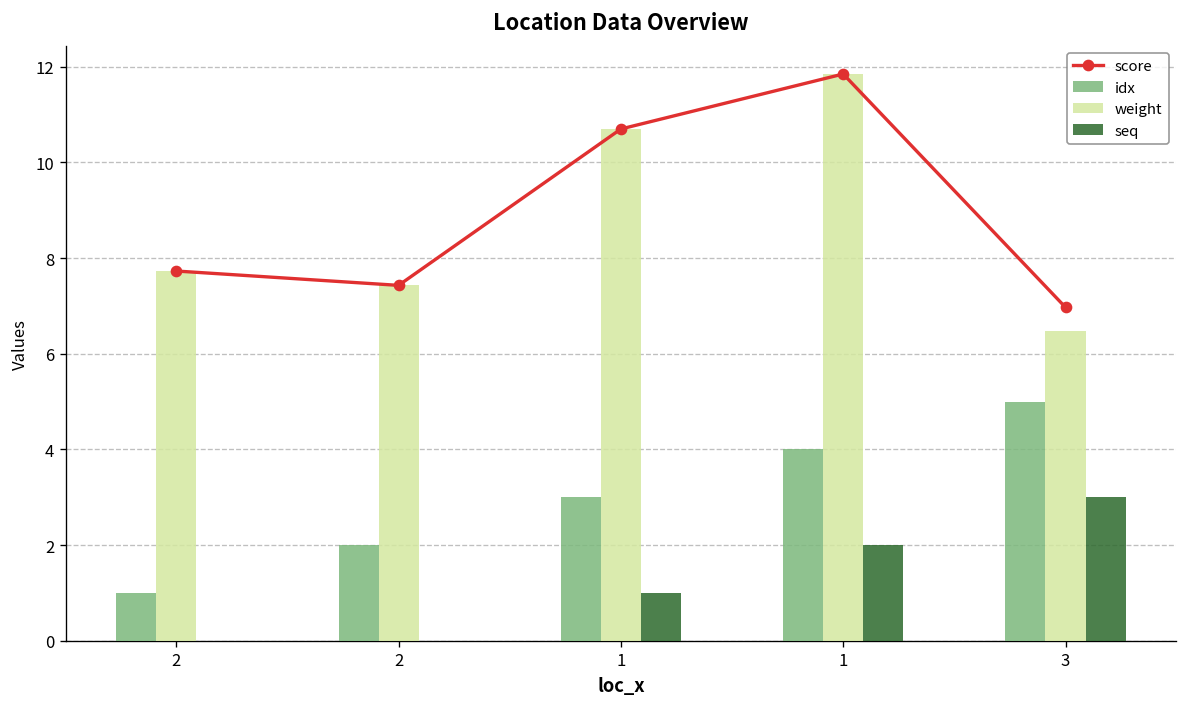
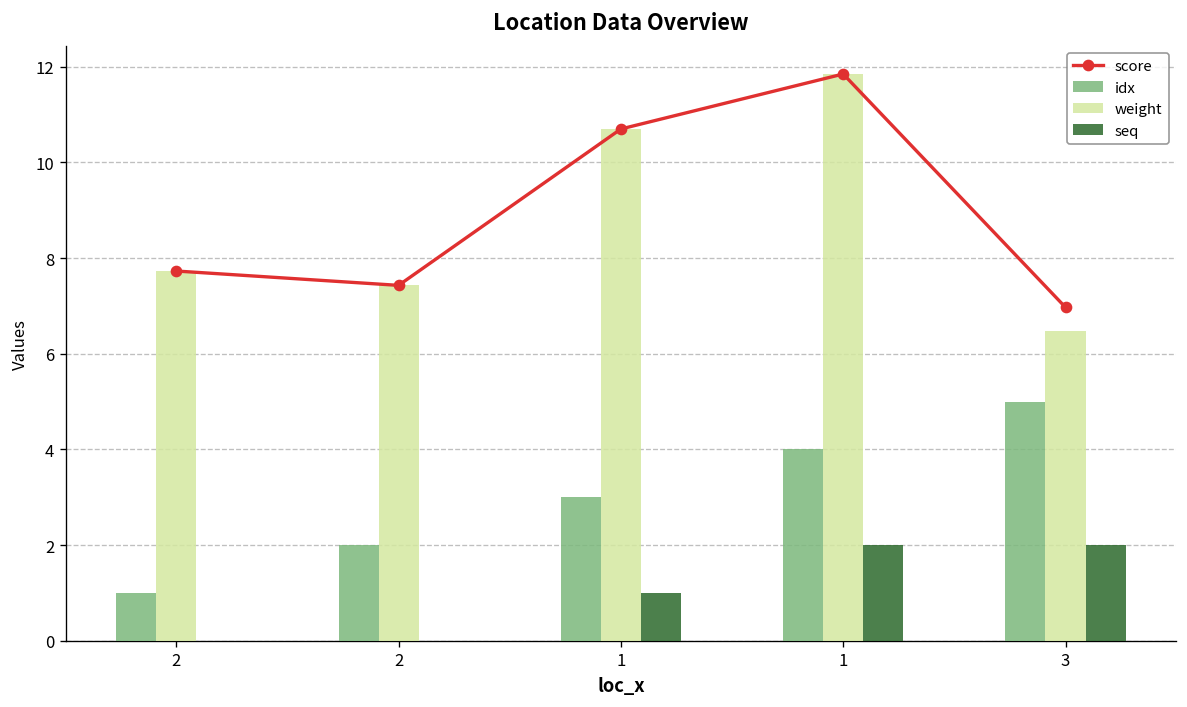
seq, 3: 3 -> 2
